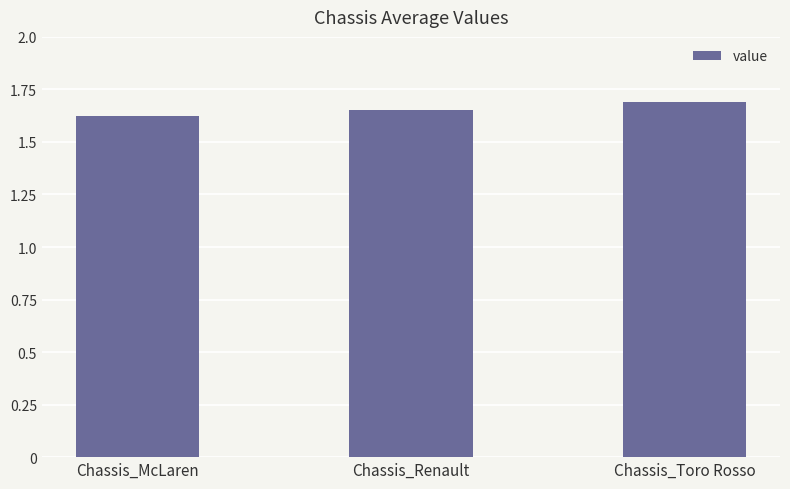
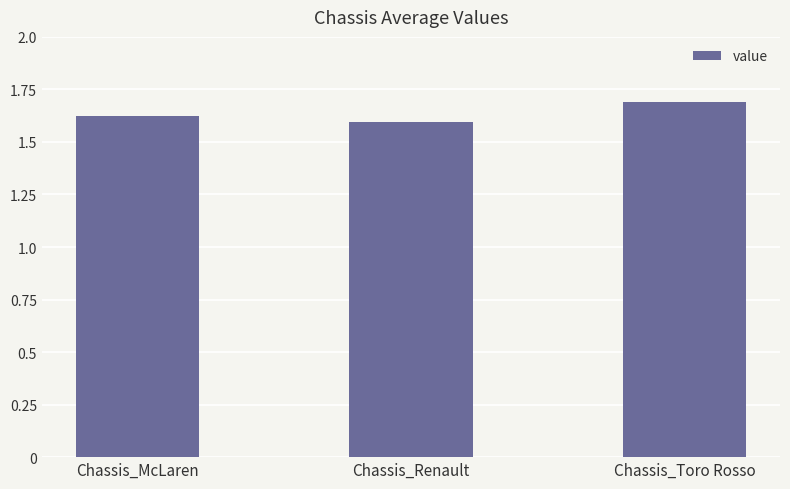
Chassis_Renault: 1.65 -> 1.59
